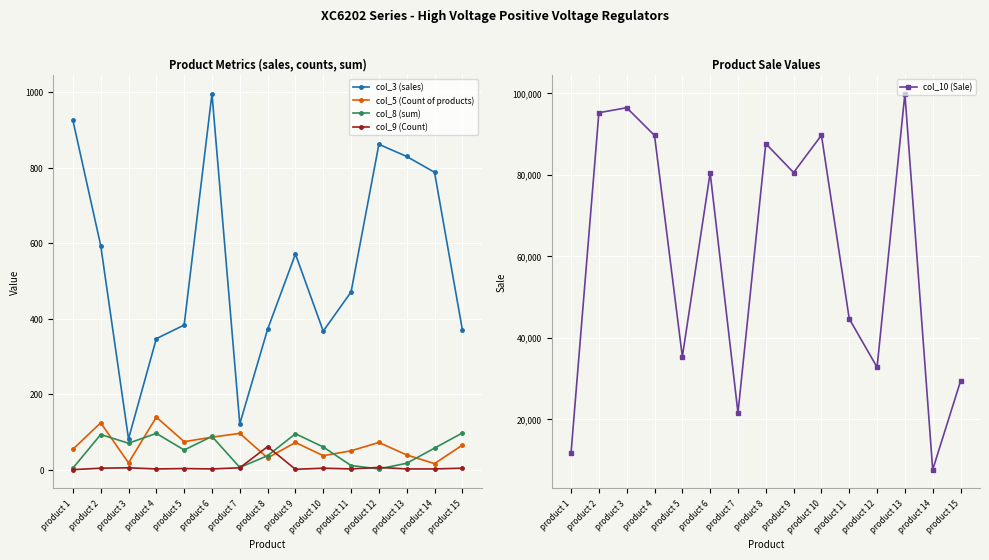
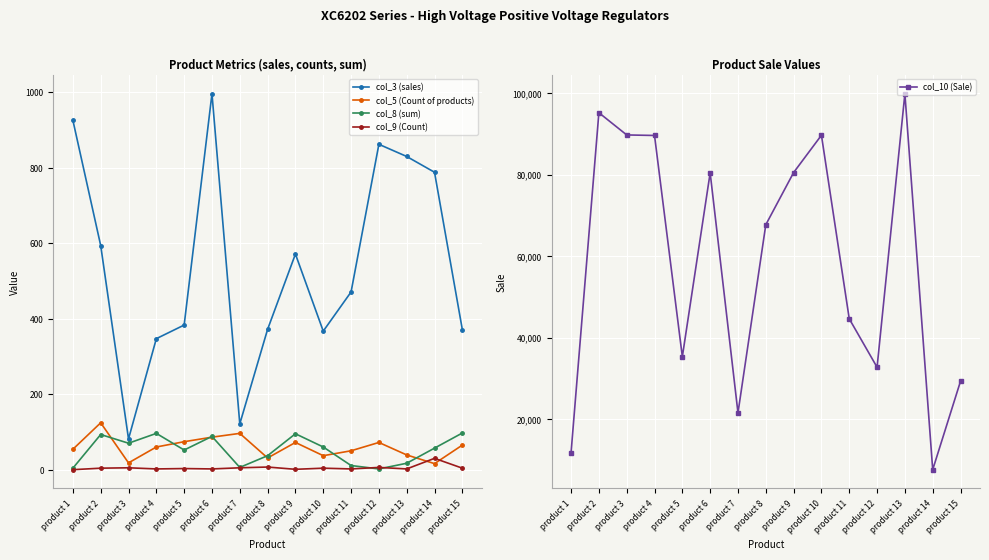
Product Metrics (sales, counts, sum), col_5 (Count of products), product 4: 140 -> 60
Product Metrics (sales, counts, sum), col_9 (Count), product 8: 60 -> 10
Product Metrics (sales, counts, sum), col_9 (Count), product 14: 0 -> 30
Product Sale Values, product 3: 96,000 -> 90,000
Product Sale Values, product 8: 88,000 -> 68,000
